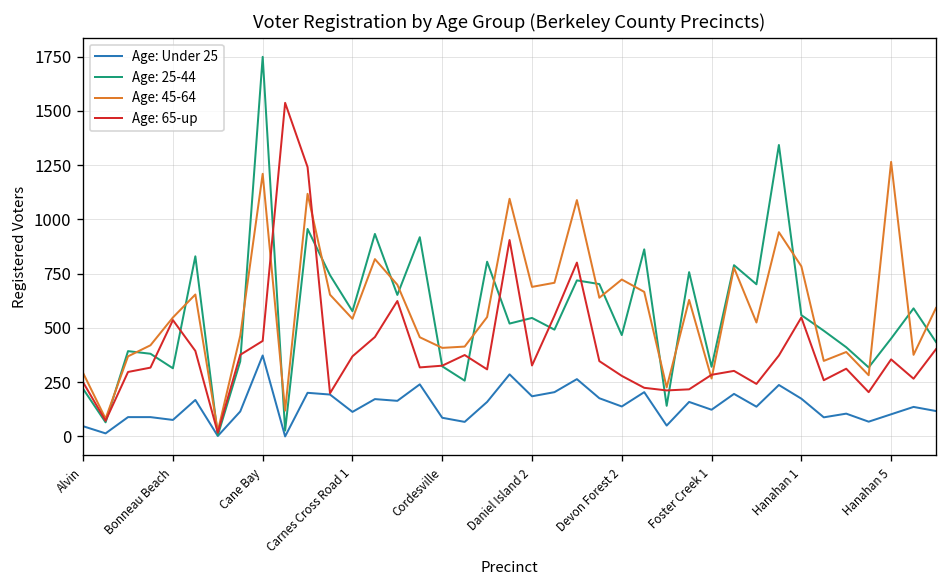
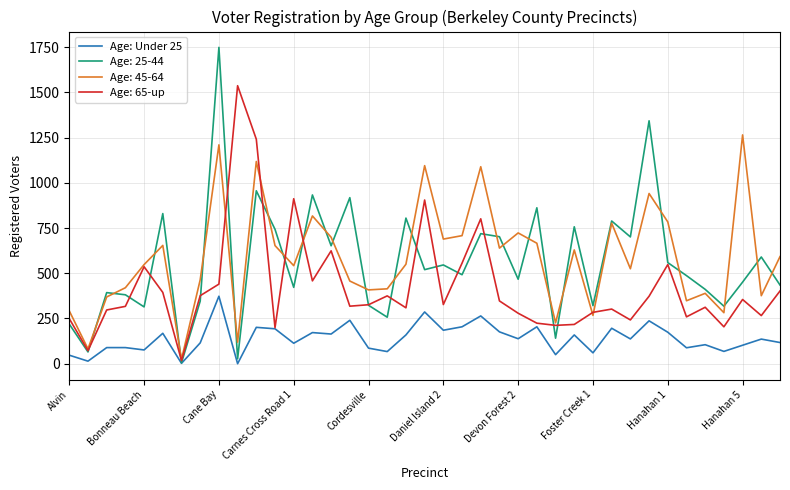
Age: 25-44, Carnes Cross Road 1: 580 -> 420
Age: 65-up, Carnes Cross Road 1: 370 -> 910
Age: Under 25, Foster Creek 1: 120 -> 60
